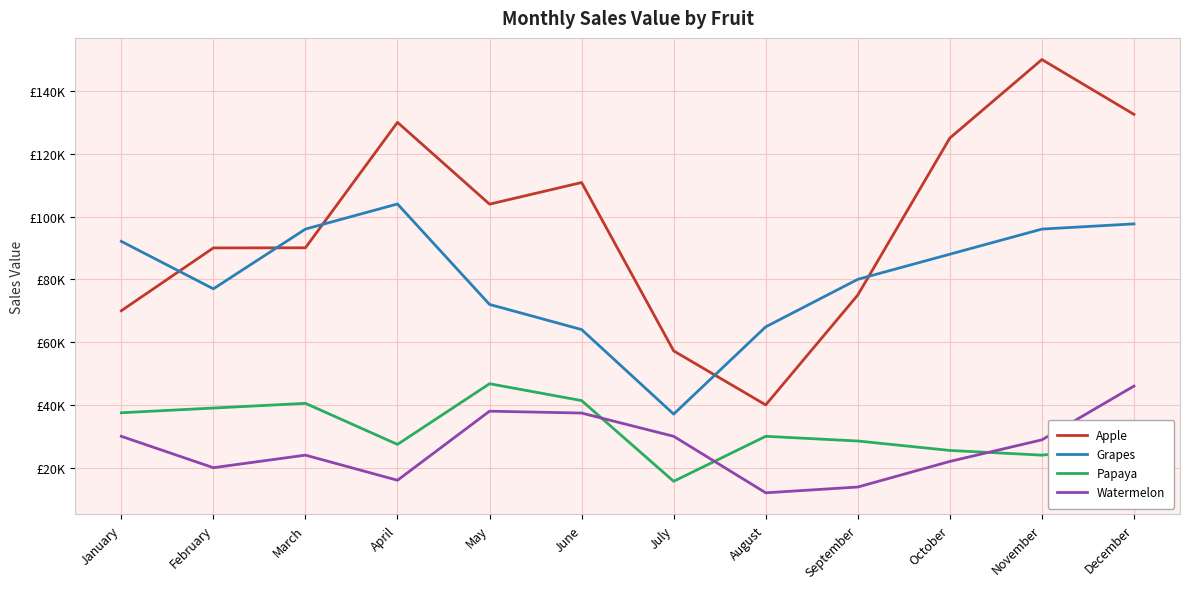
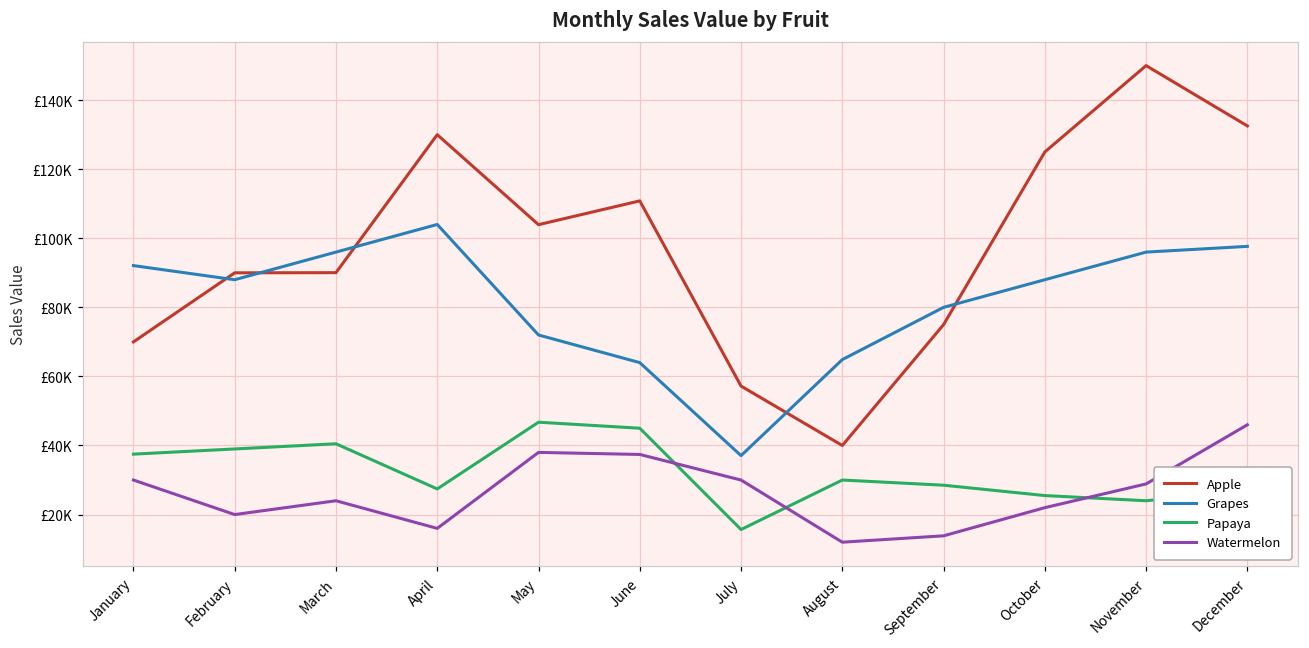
Grapes, February: £77000 -> £88000
Papaya, June: £41000 -> £45000
